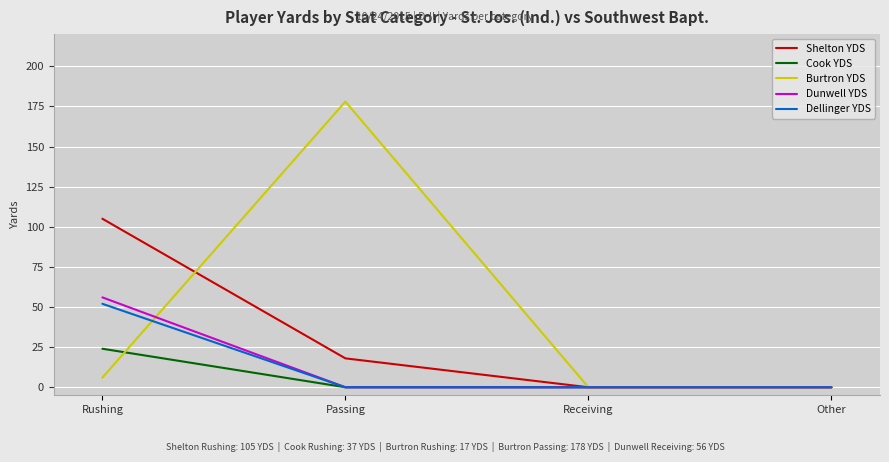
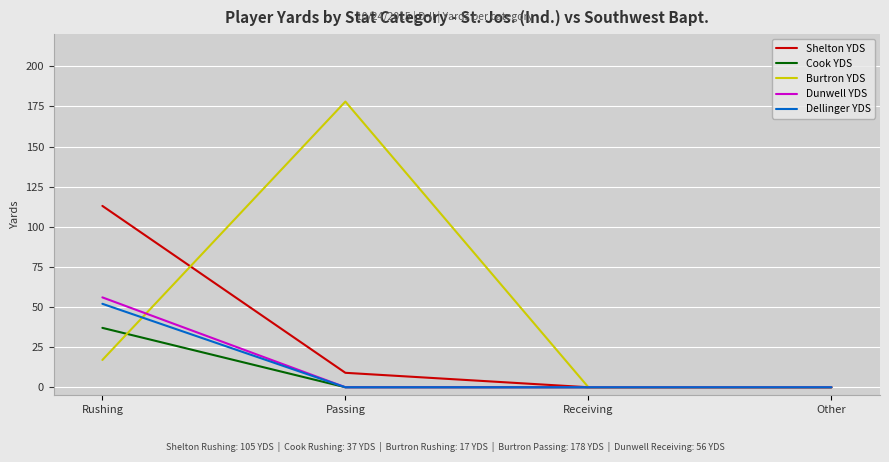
Shelton YDS, Rushing: 105 -> 113
Cook YDS, Rushing: 24 -> 37
Burtron YDS, Rushing: 6 -> 17
Shelton YDS, Passing: 18 -> 9
